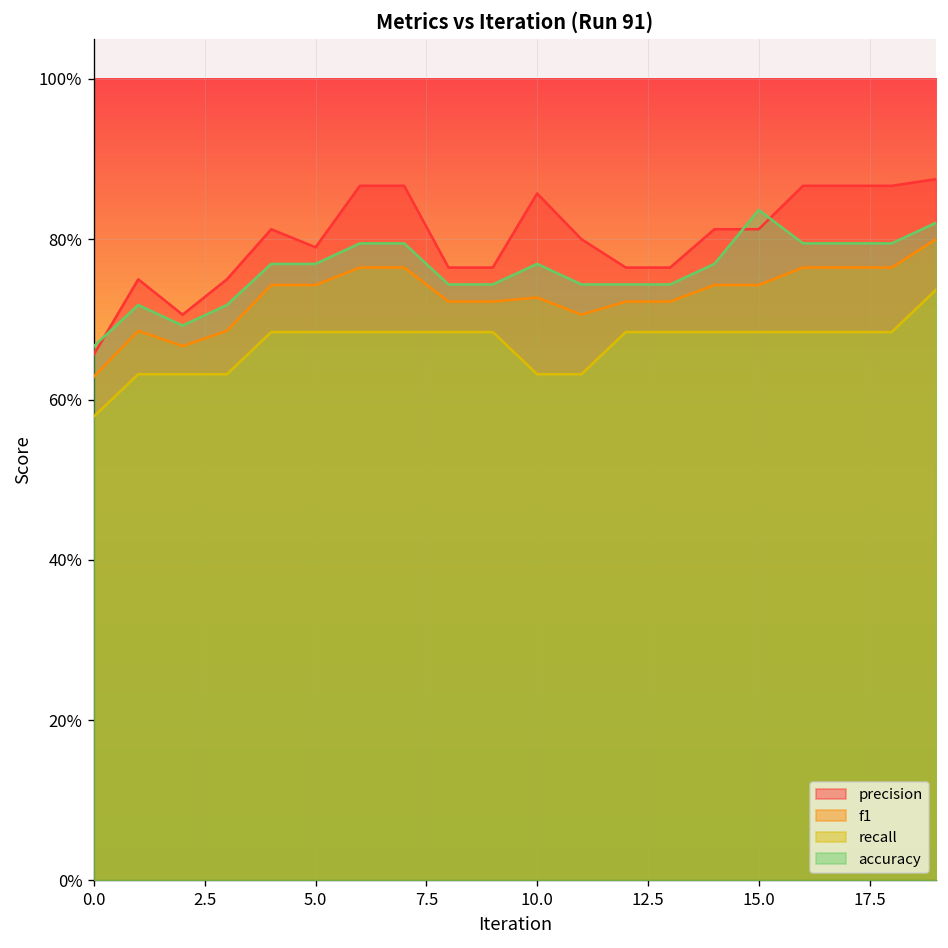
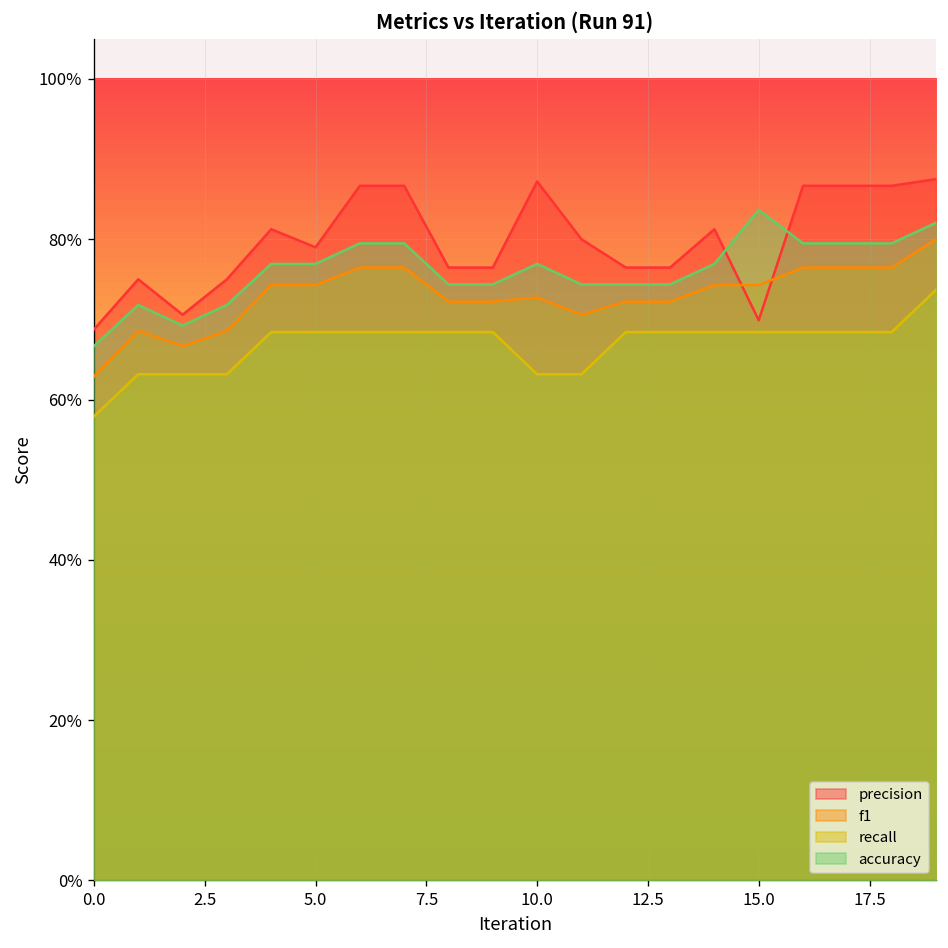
precision, 0.0: 66% -> 69%
precision, 10.0: 86% -> 87%
precision, 15.0: 81% -> 70%
